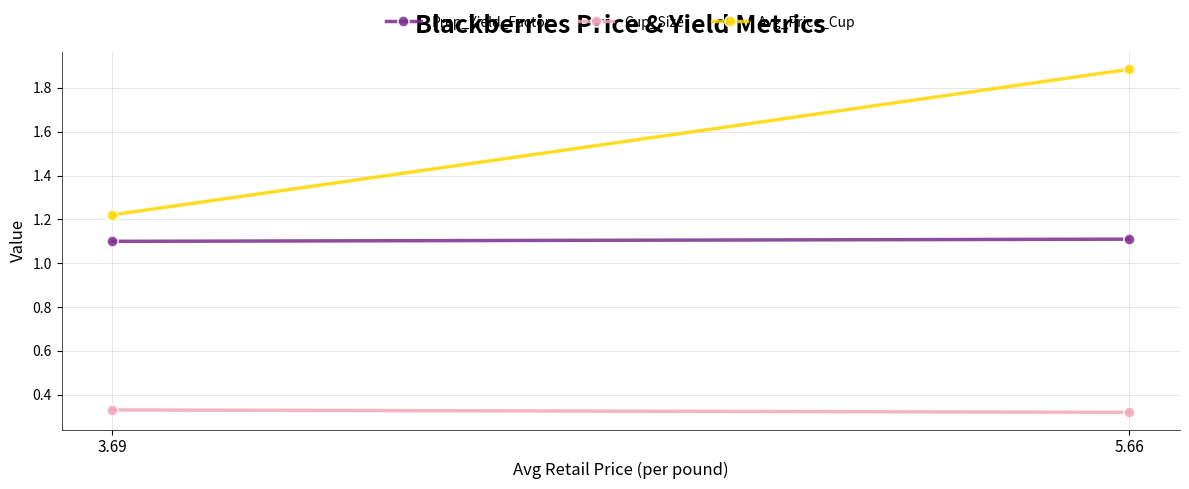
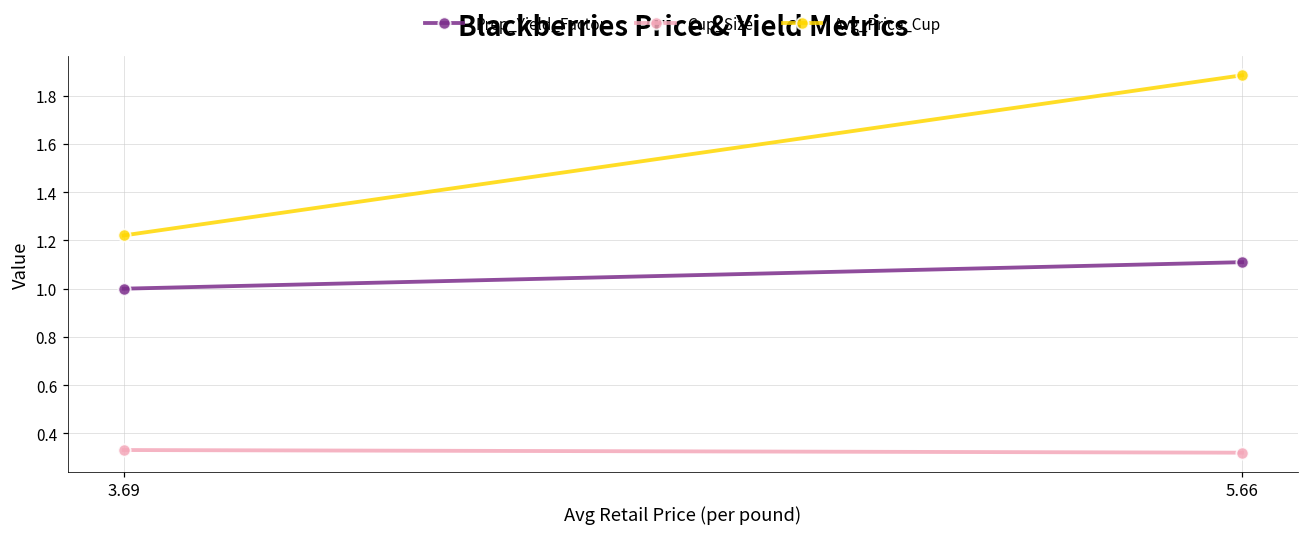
Prep_Yield_Factor, 3.69: 1.1 -> 1.0
